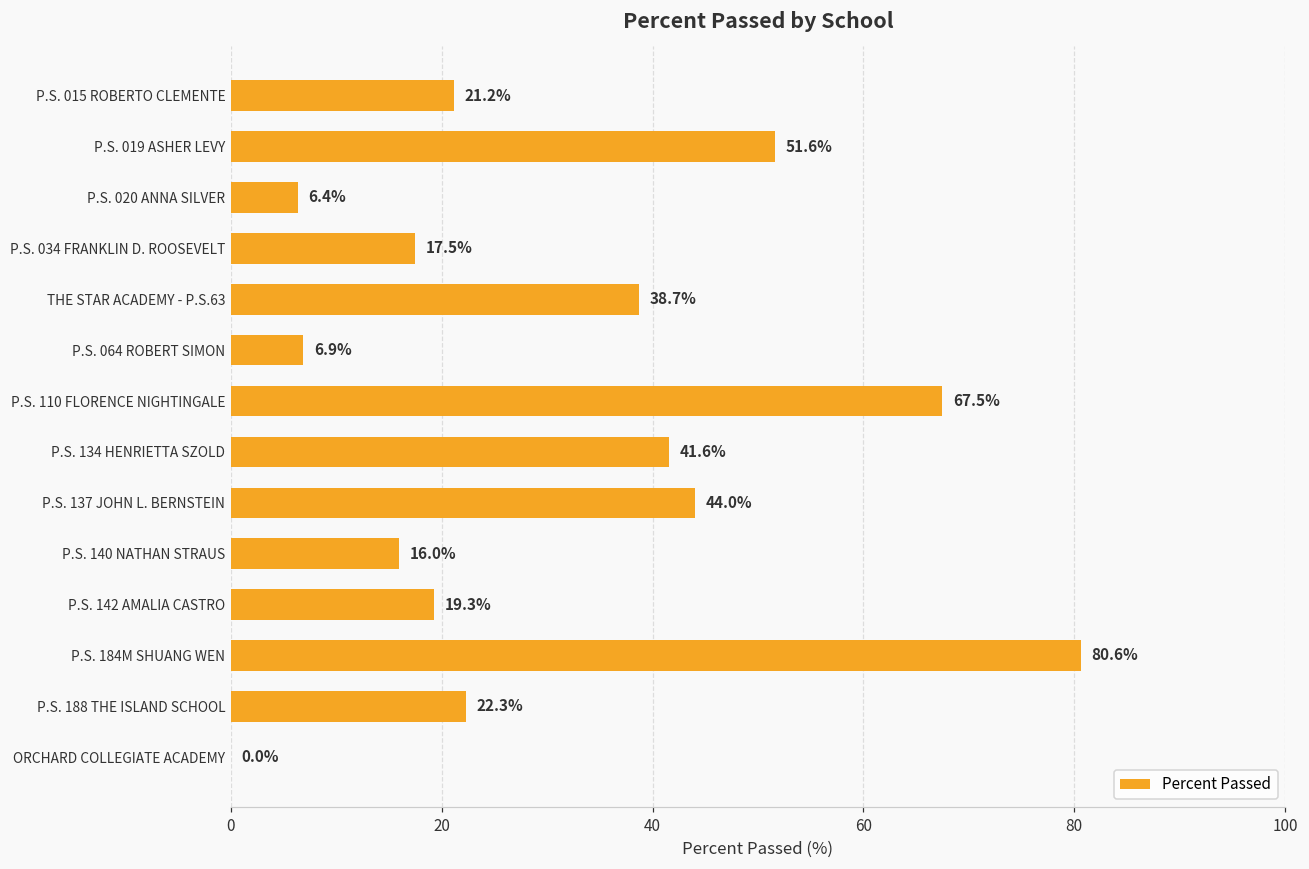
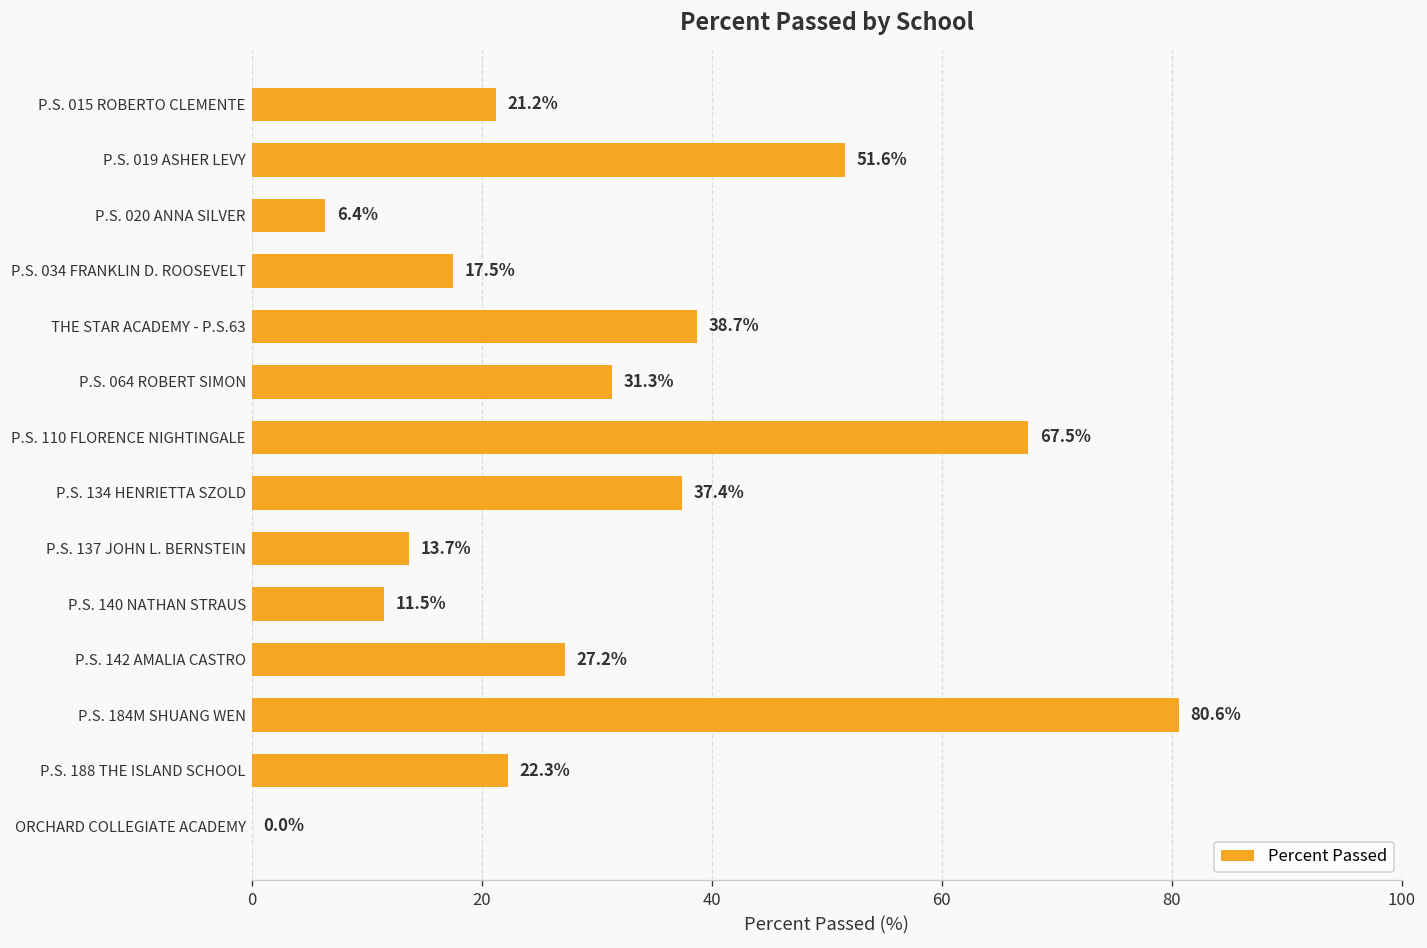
P.S. 064 ROBERT SIMON: 6.9% -> 31.3%
P.S. 134 HENRIETTA SZOLD: 41.6% -> 37.4%
P.S. 137 JOHN L. BERNSTEIN: 44.0% -> 13.7%
P.S. 140 NATHAN STRAUS: 16.0% -> 11.5%
P.S. 142 AMALIA CASTRO: 19.3% -> 27.2%
